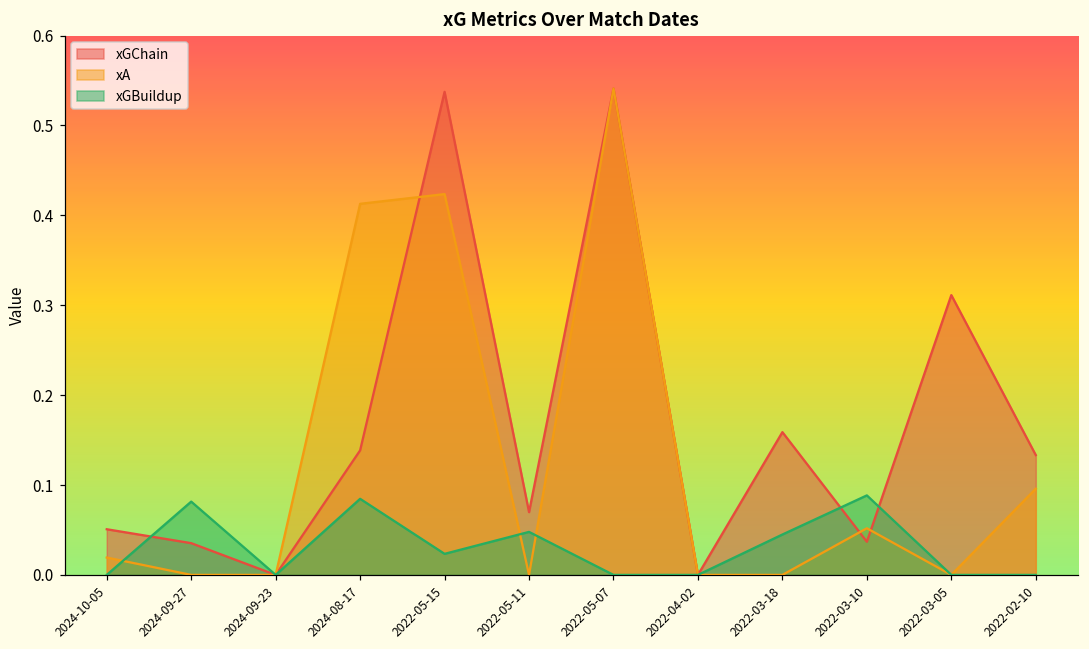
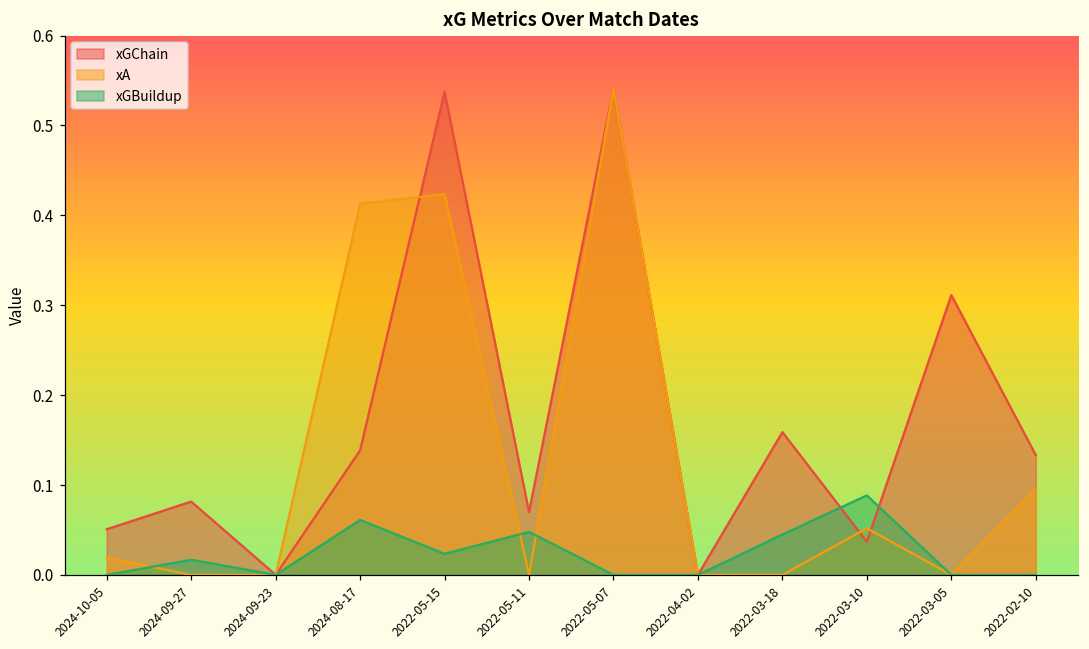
xGChain, 2024-09-27: 0.04 -> 0.08
xGBuildup, 2024-09-27: 0.08 -> 0.02
xGBuildup, 2024-08-17: 0.08 -> 0.06
